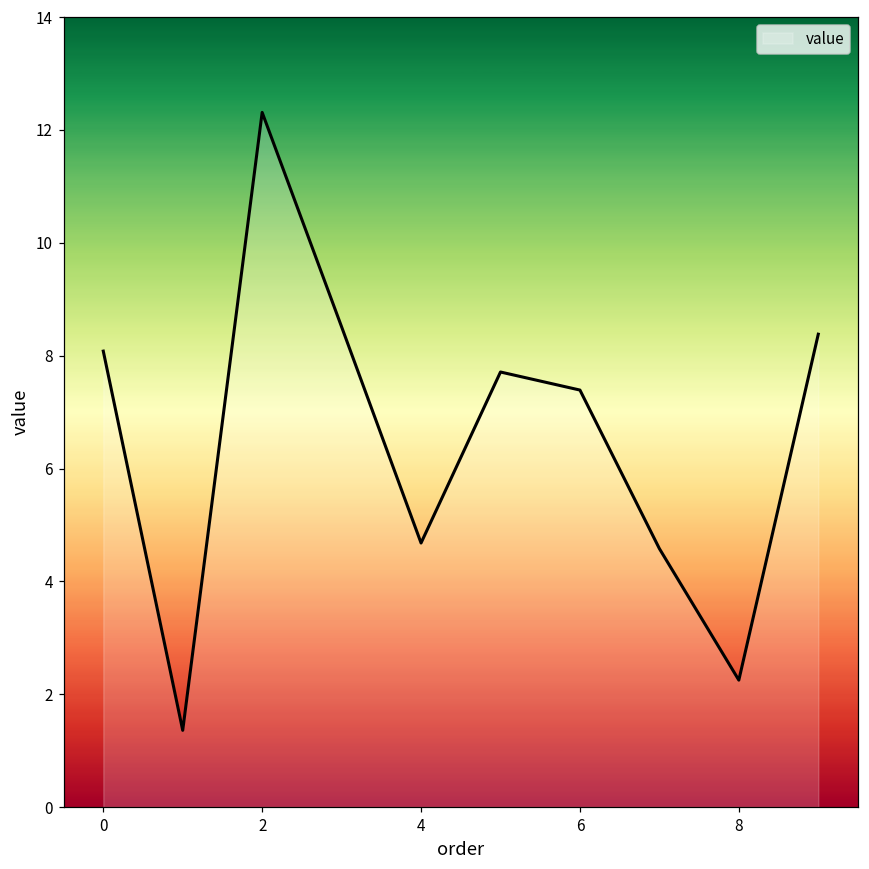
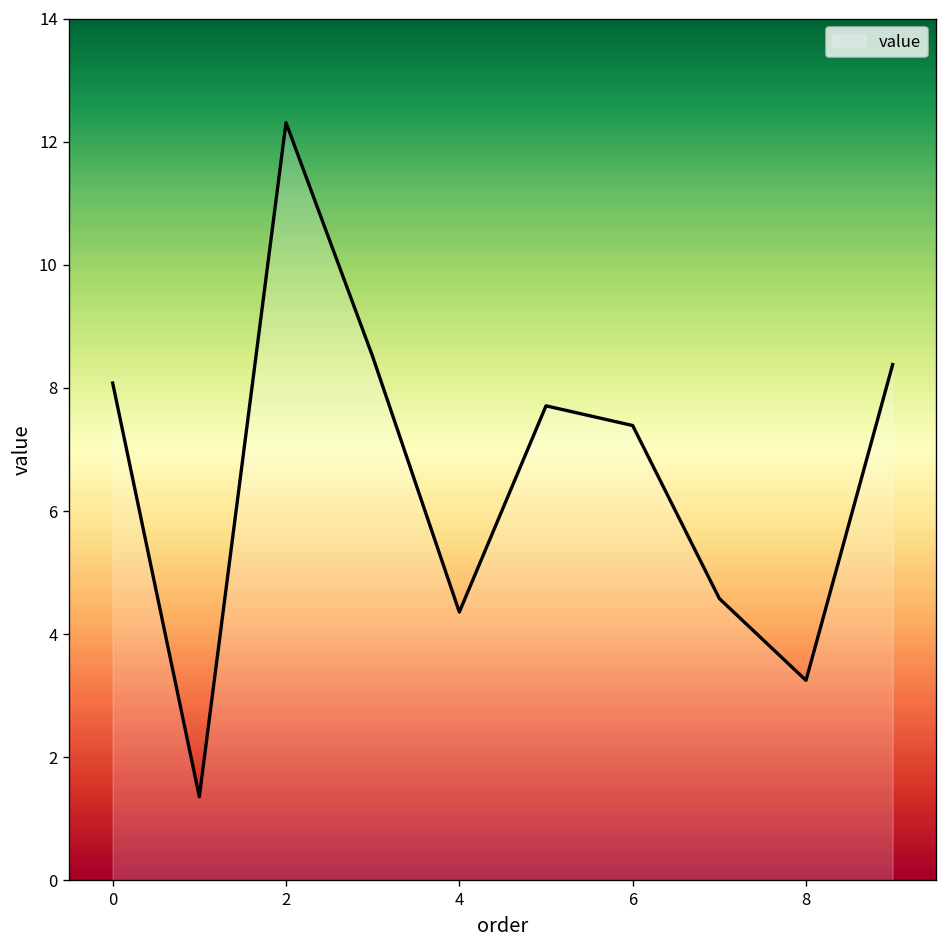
4: 4.7 -> 4.4
8: 2.3 -> 3.3
